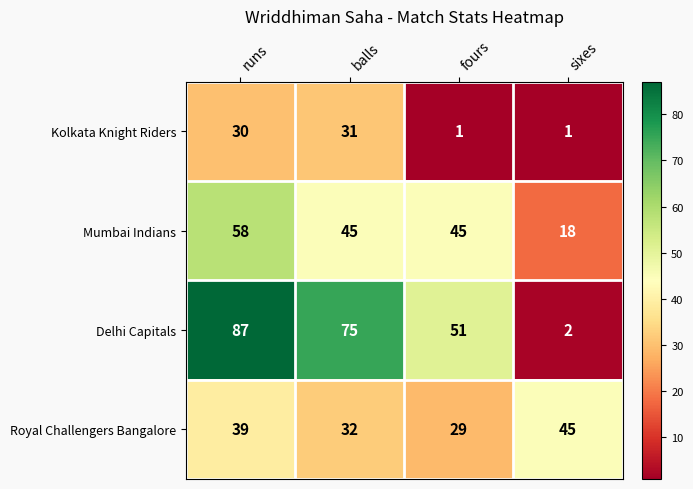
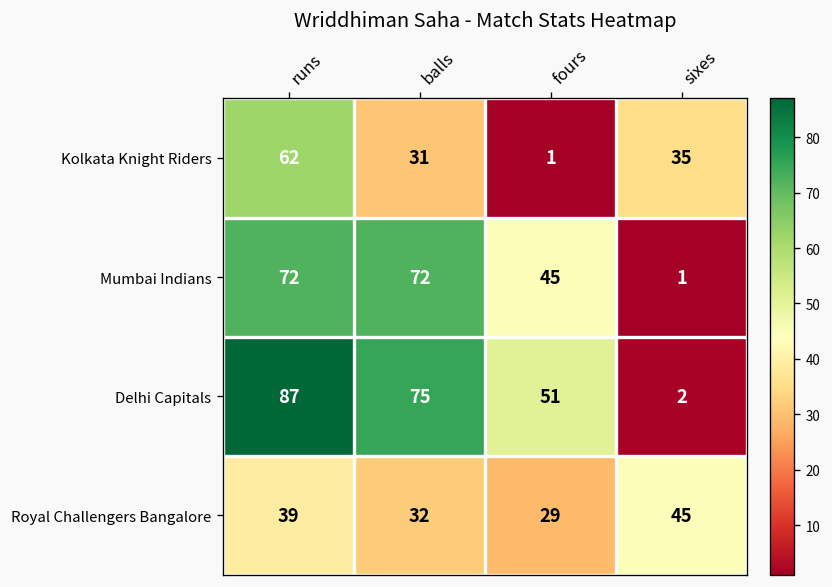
Kolkata Knight Riders, runs: 30 -> 62
Kolkata Knight Riders, sixes: 1 -> 35
Mumbai Indians, runs: 58 -> 72
Mumbai Indians, balls: 45 -> 72
Mumbai Indians, sixes: 18 -> 1
